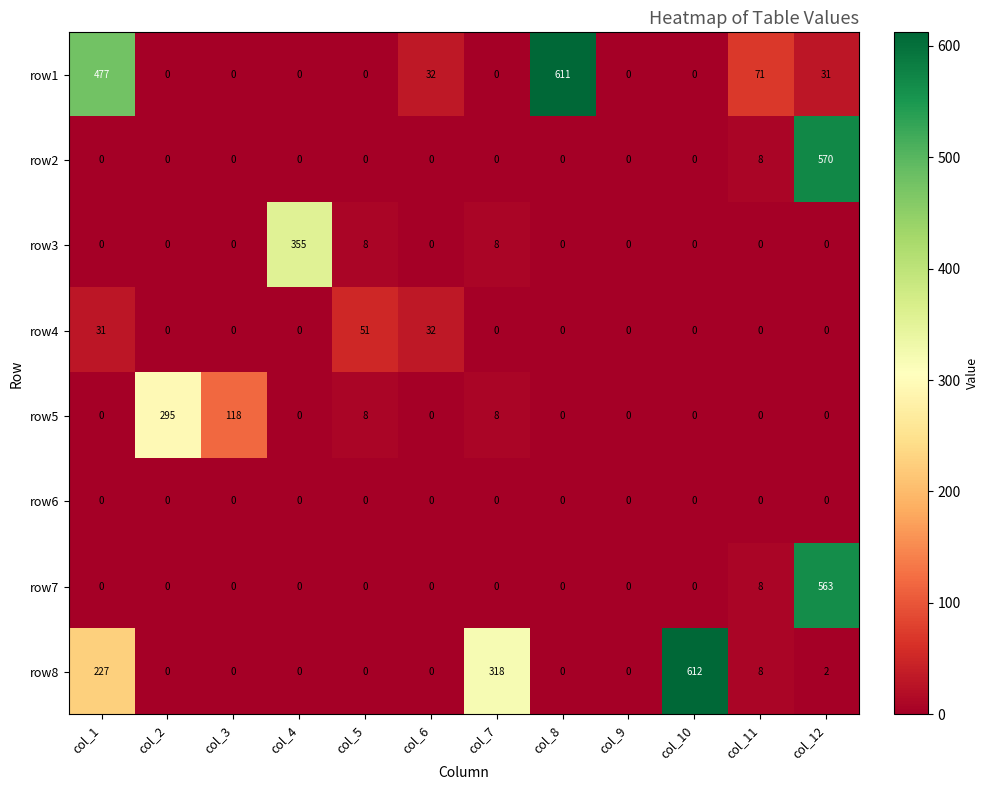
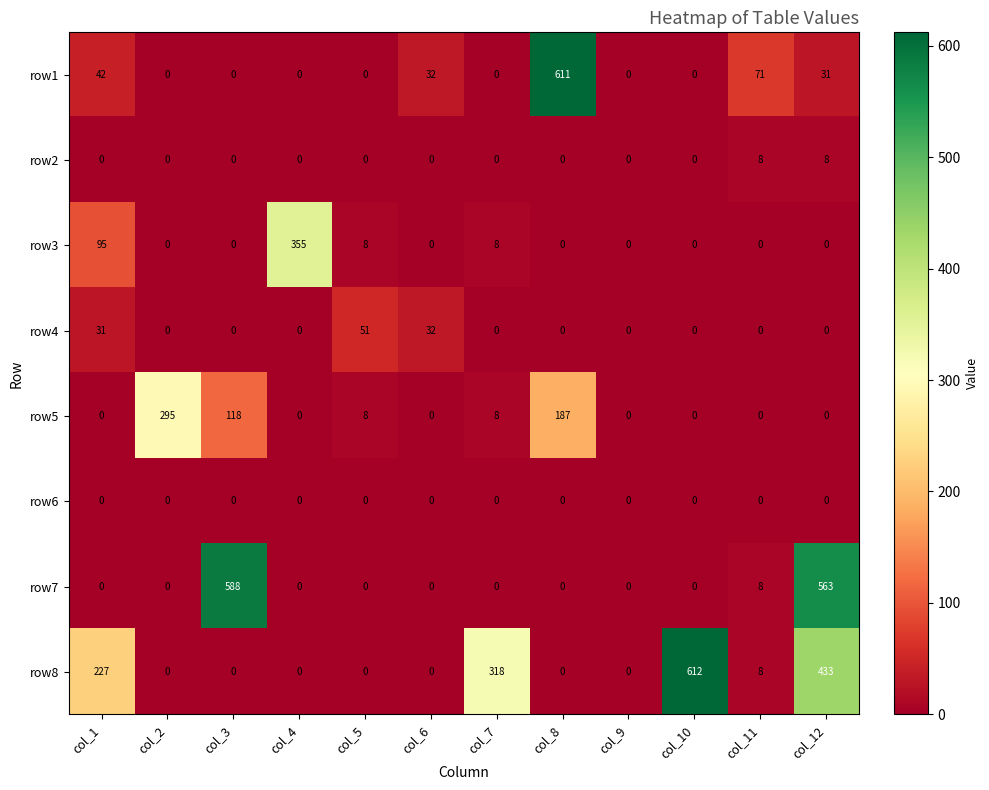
row1, col_1: 477 -> 42
row2, col_12: 570 -> 8
row3, col_1: 0 -> 95
row5, col_8: 0 -> 187
row7, col_3: 0 -> 588
row8, col_12: 2 -> 433
